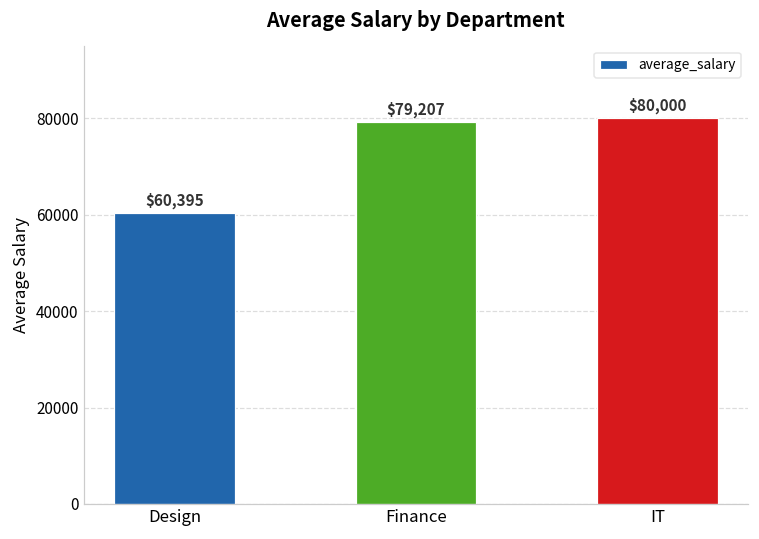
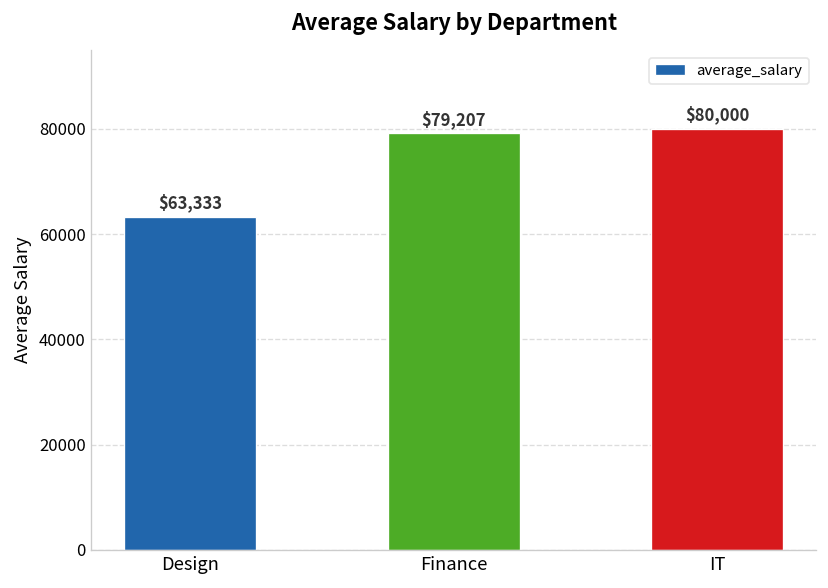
Design: $60,395 -> $63,333
